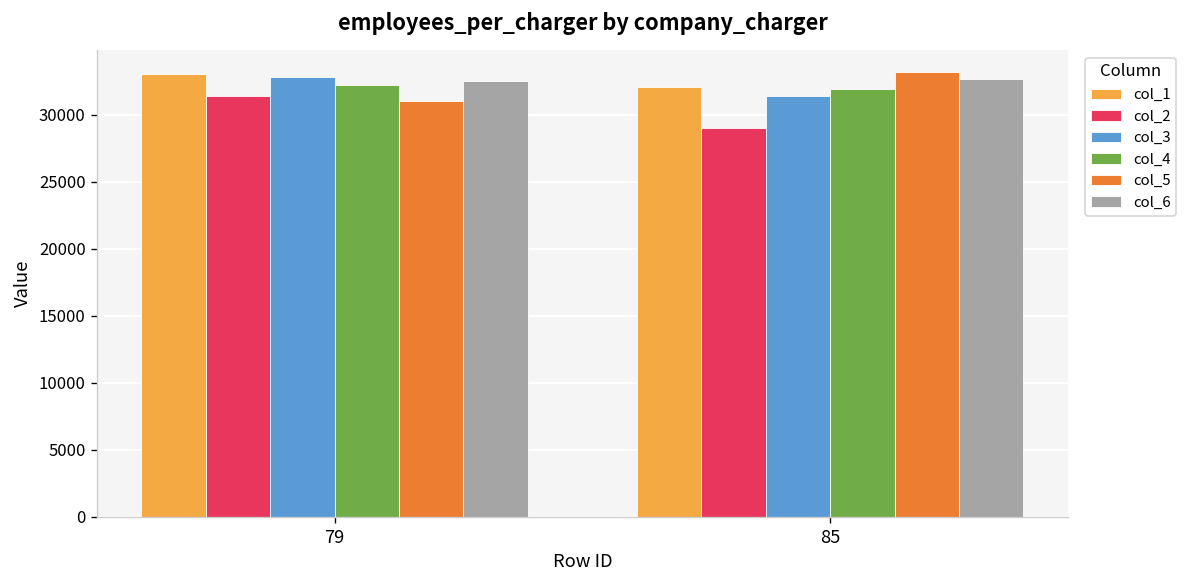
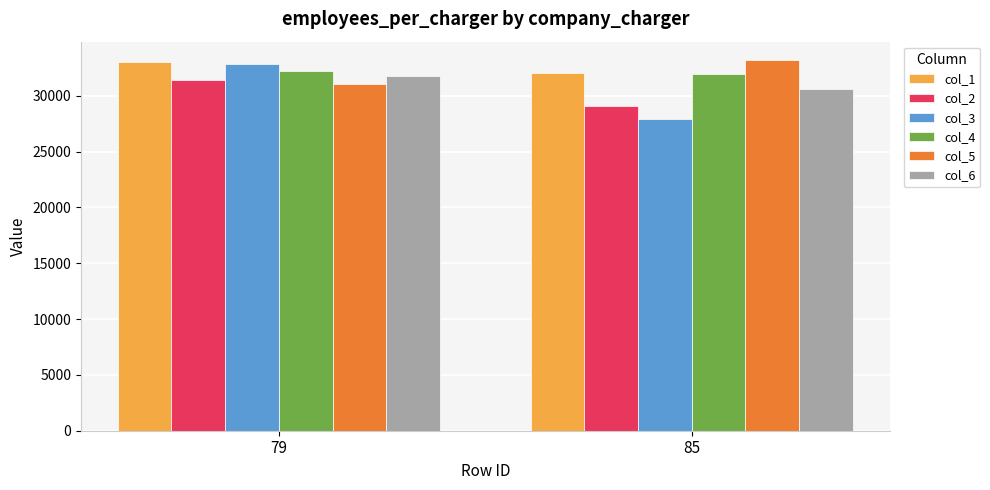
col_6, 79: 32500 -> 31800
col_3, 85: 31400 -> 28000
col_6, 85: 32700 -> 30600
